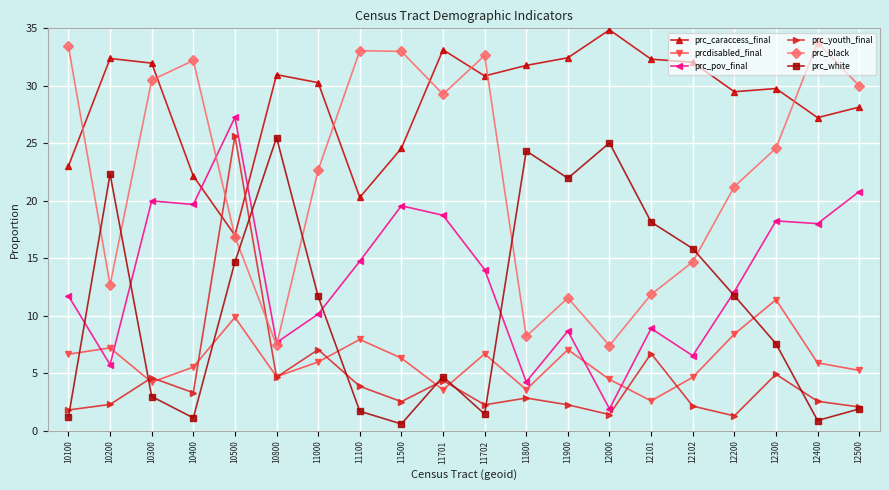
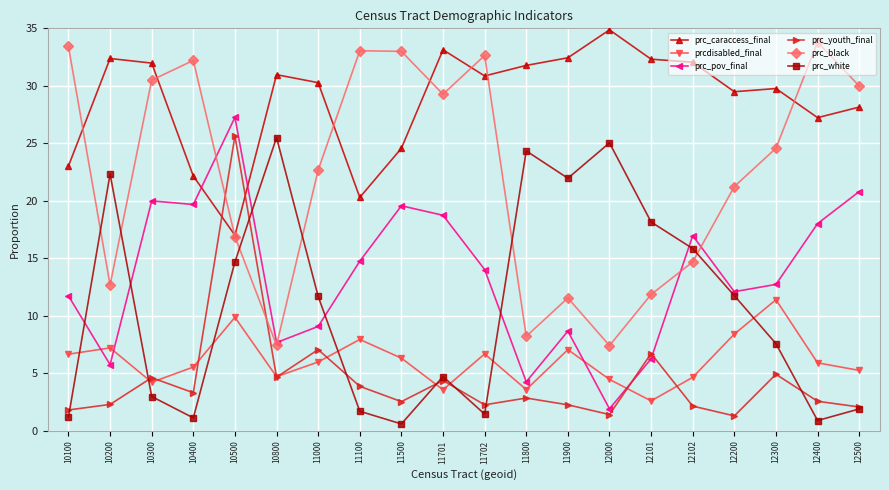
prc_pov_final, 11000: 10.1 -> 9.1
prc_pov_final, 12101: 8.9 -> 6.3
prc_pov_final, 12102: 6.5 -> 17.0
prc_pov_final, 12300: 18.2 -> 12.7
